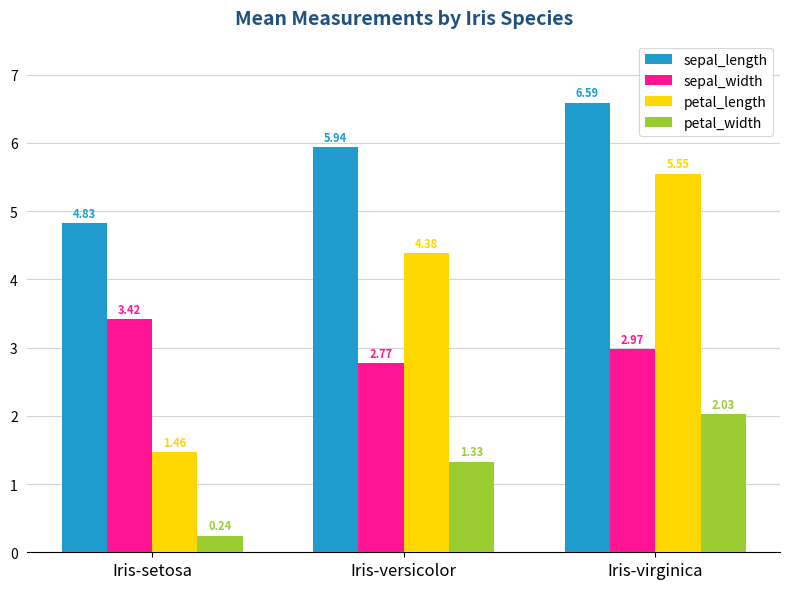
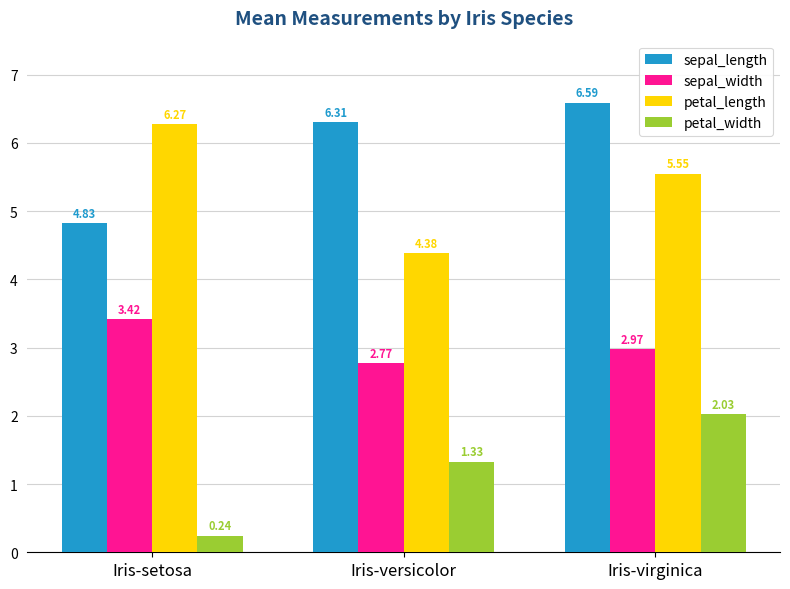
petal_length, Iris-setosa: 1.46 -> 6.27
sepal_length, Iris-versicolor: 5.94 -> 6.31
